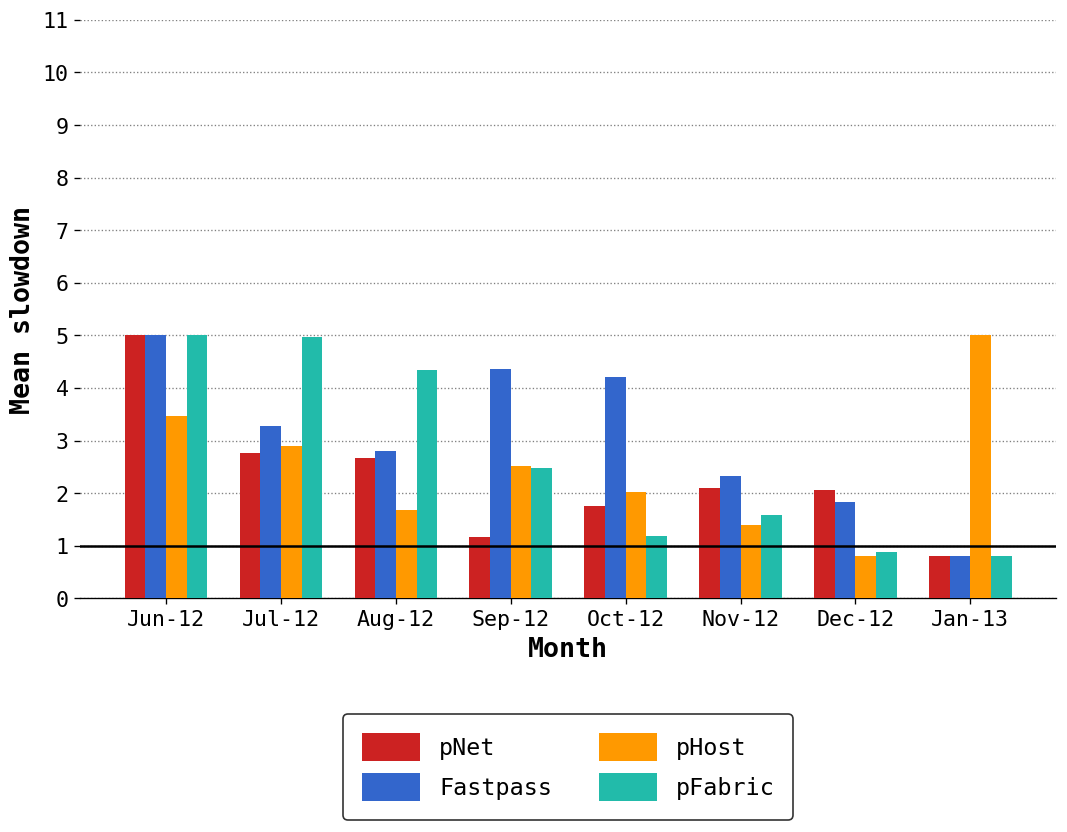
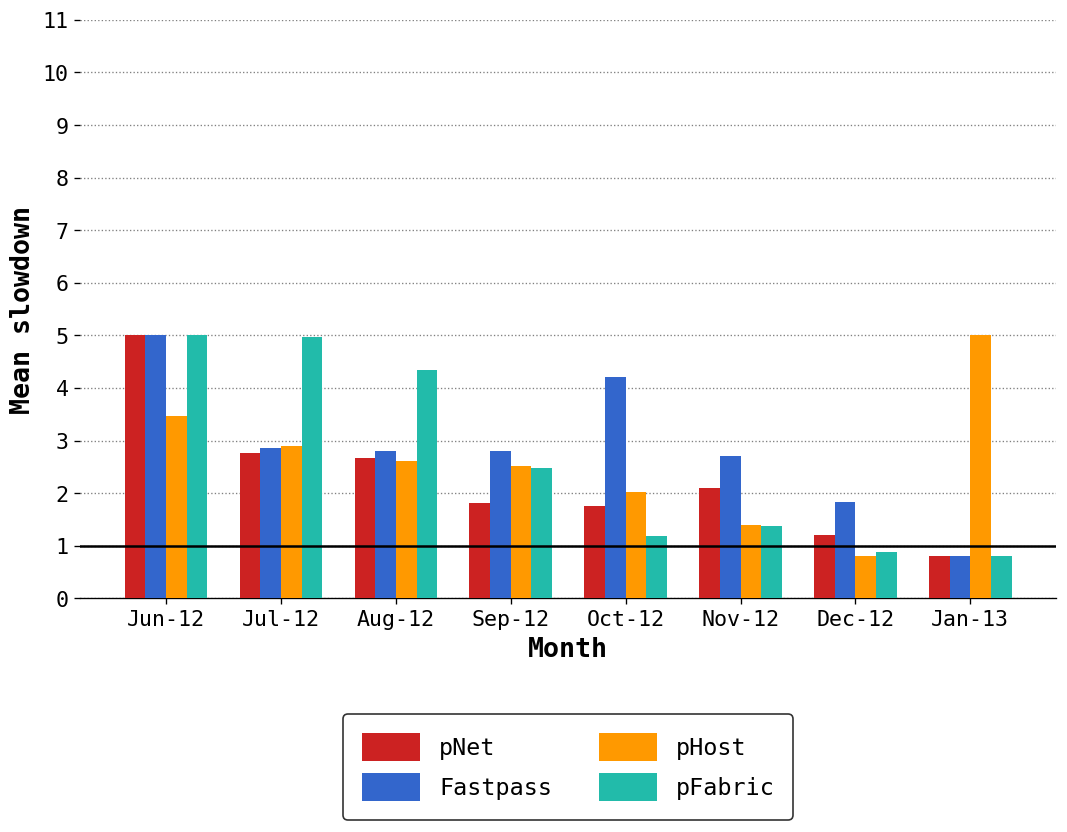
Fastpass, Jul-12: 3.3 -> 2.9
pHost, Aug-12: 1.7 -> 2.6
pNet, Sep-12: 1.2 -> 1.8
Fastpass, Sep-12: 4.4 -> 2.8
Fastpass, Nov-12: 2.3 -> 2.7
pFabric, Nov-12: 1.6 -> 1.4
pNet, Dec-12: 2.1 -> 1.2
